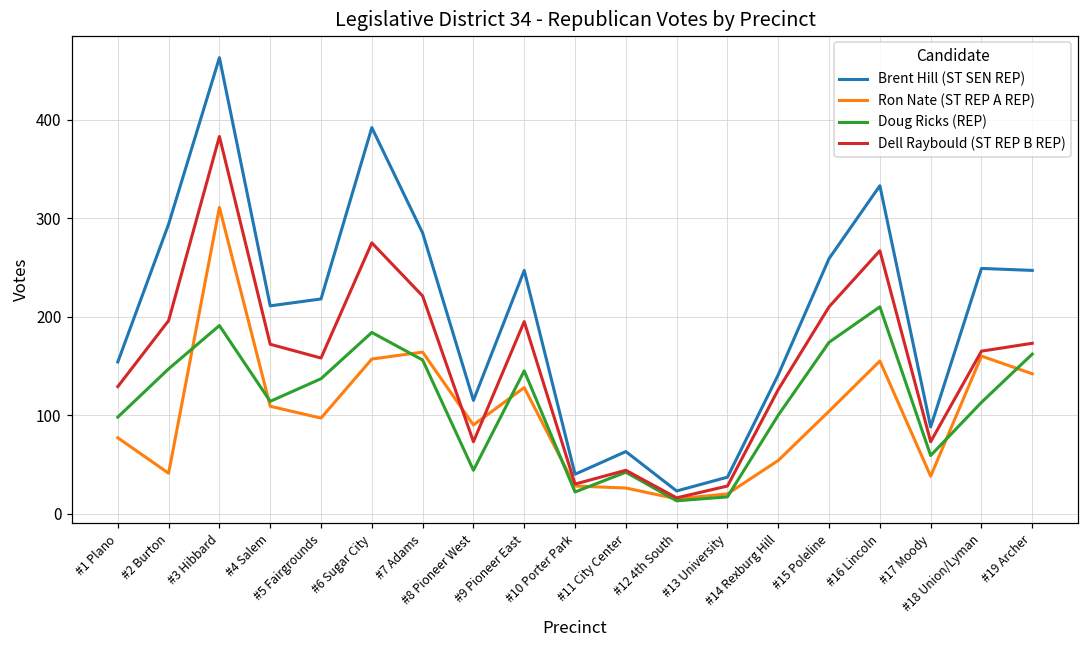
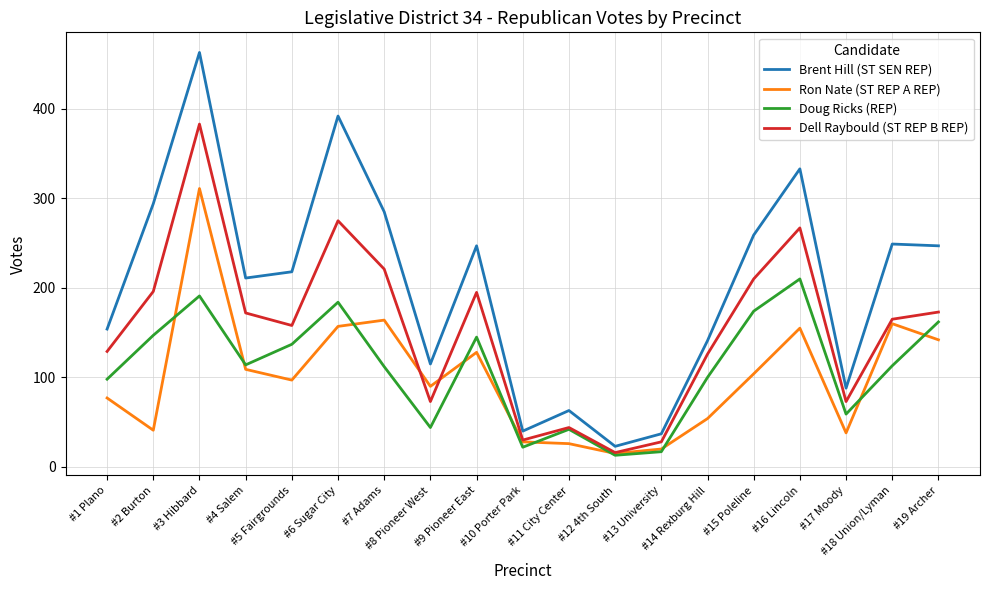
Doug Ricks (REP), #7 Adams: 160 -> 110
